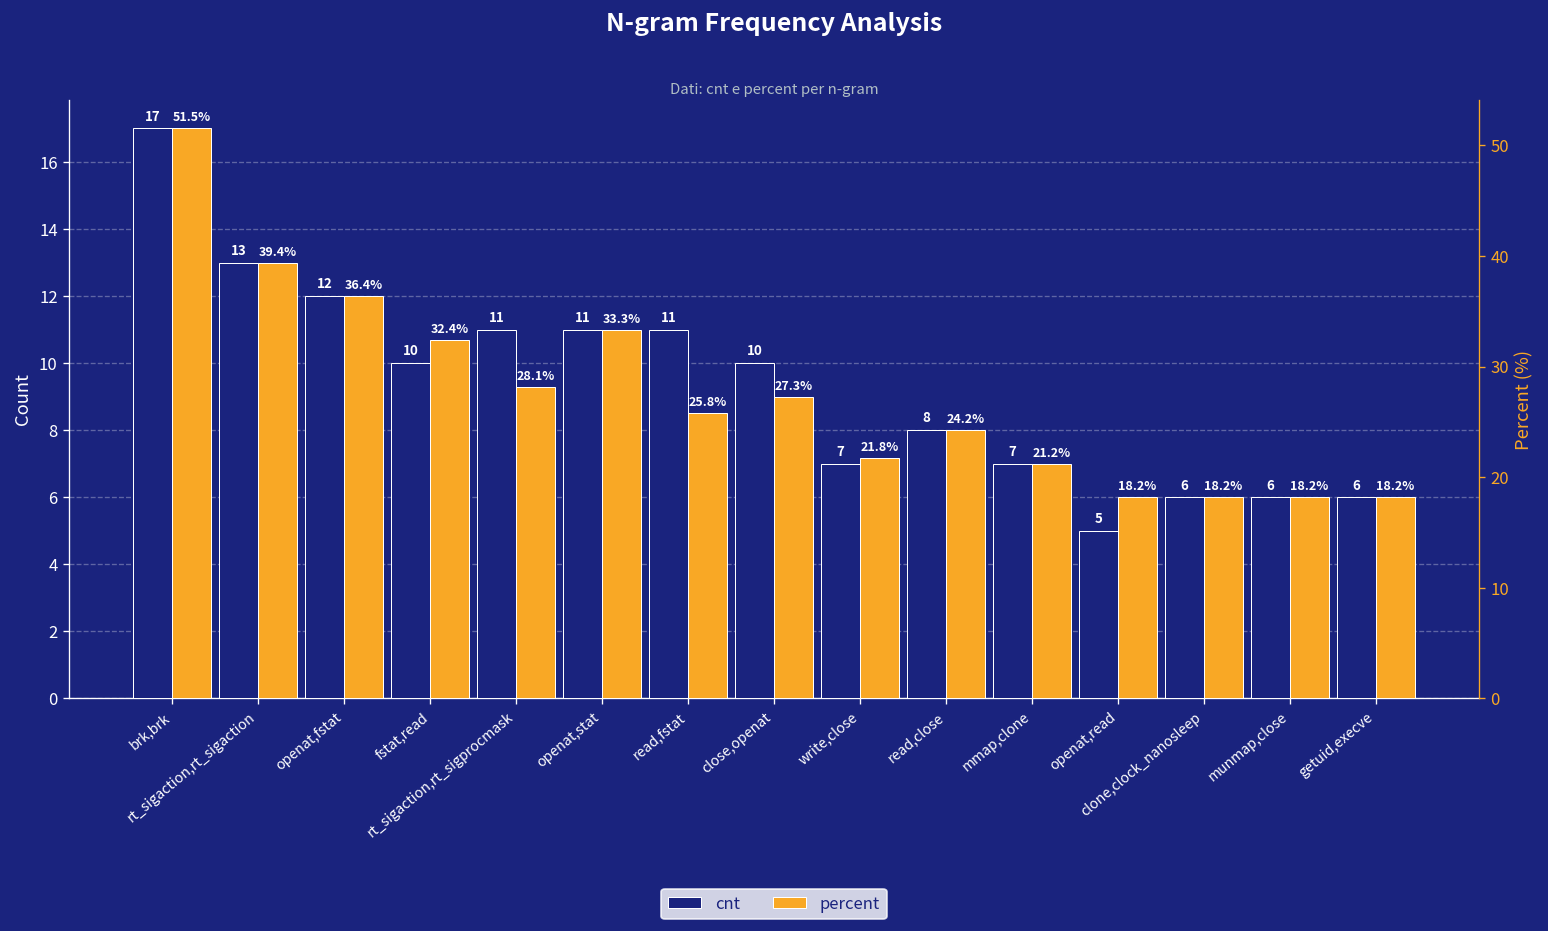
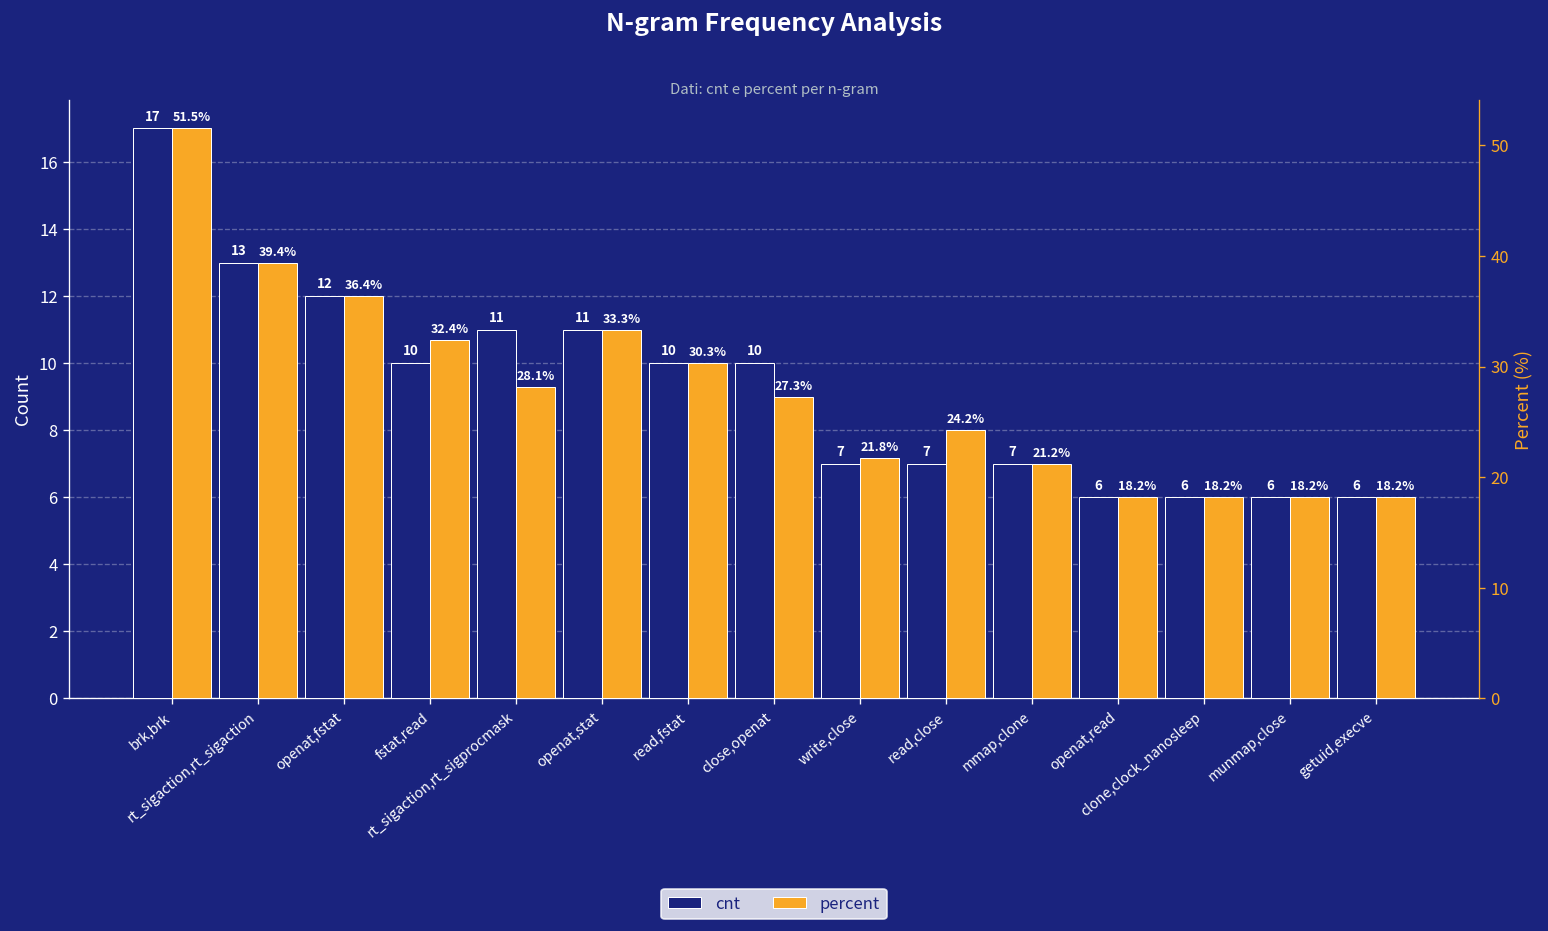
cnt, read,fstat: 11 -> 10
cnt, read,close: 8 -> 7
cnt, openat,read: 5 -> 6
percent, read,fstat: 25.8% -> 30.3%
